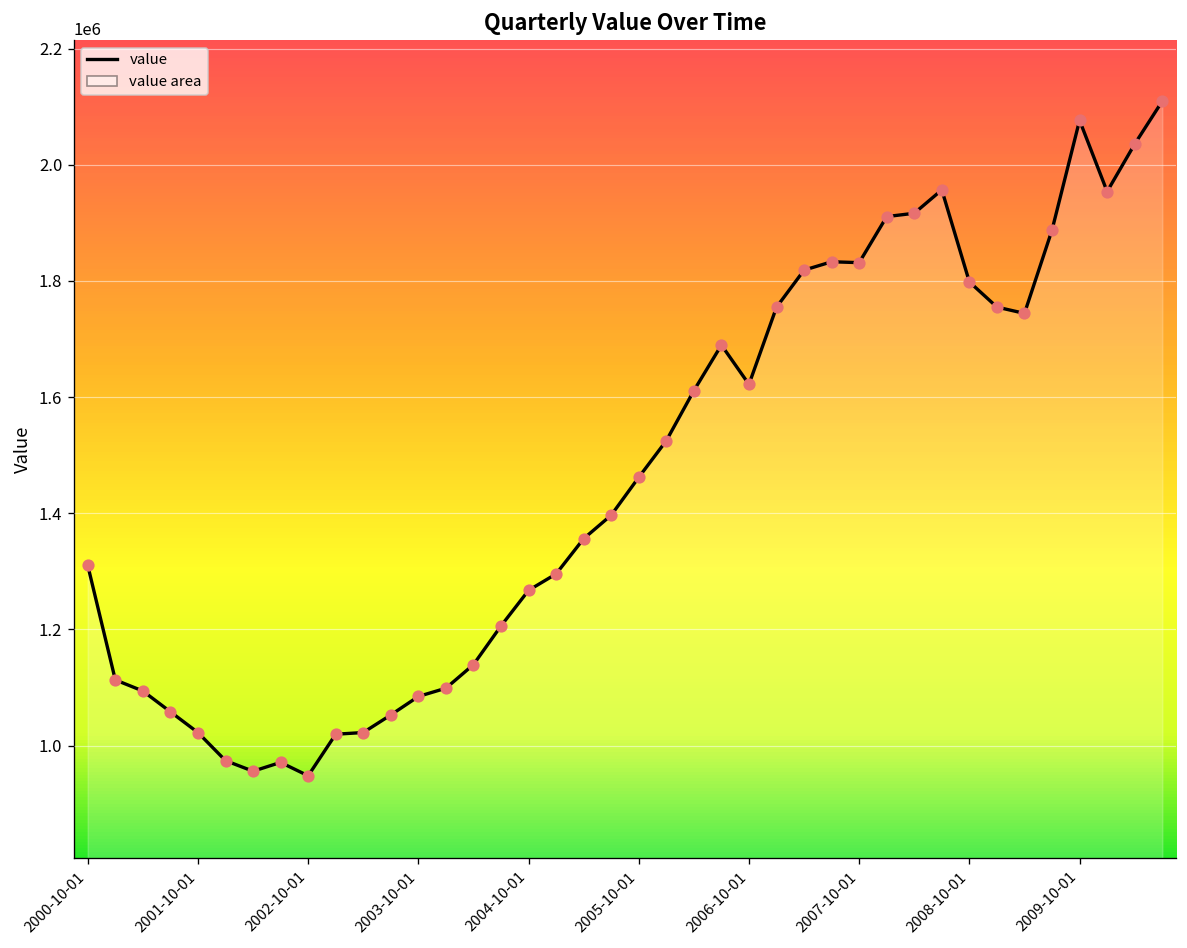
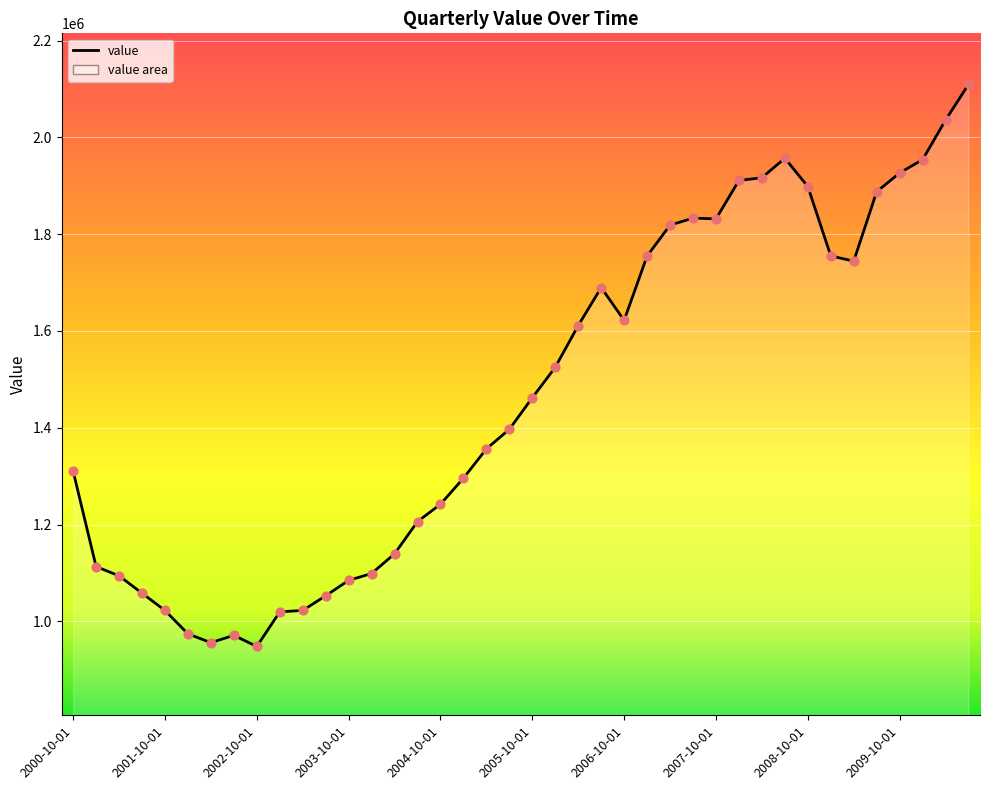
2004-10-01: 1270000 -> 1240000
2008-10-01: 1800000 -> 1900000
2009-10-01: 2080000 -> 1930000
